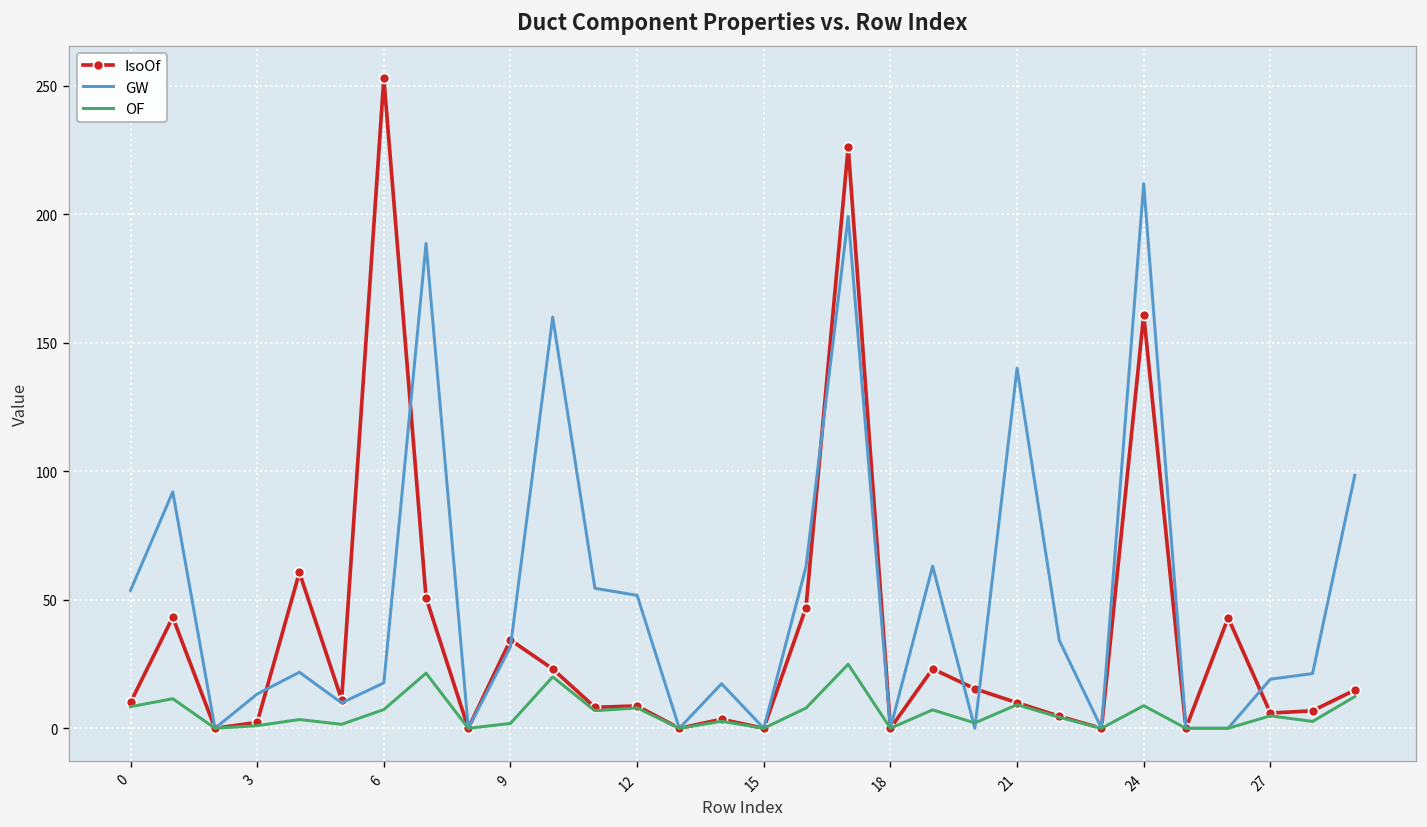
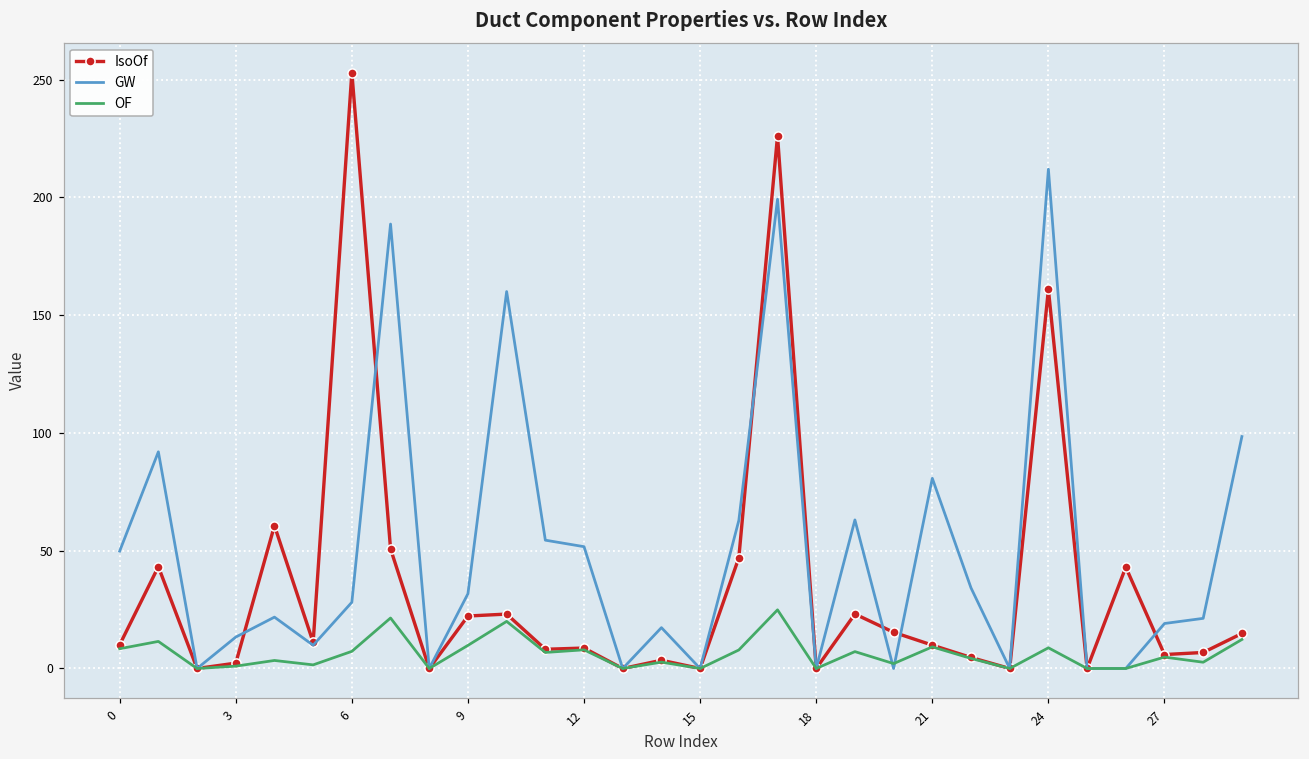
GW, 0: 54 -> 50
GW, 6: 18 -> 28
IsoOf, 9: 34 -> 22
OF, 9: 2 -> 10
GW, 21: 140 -> 81
